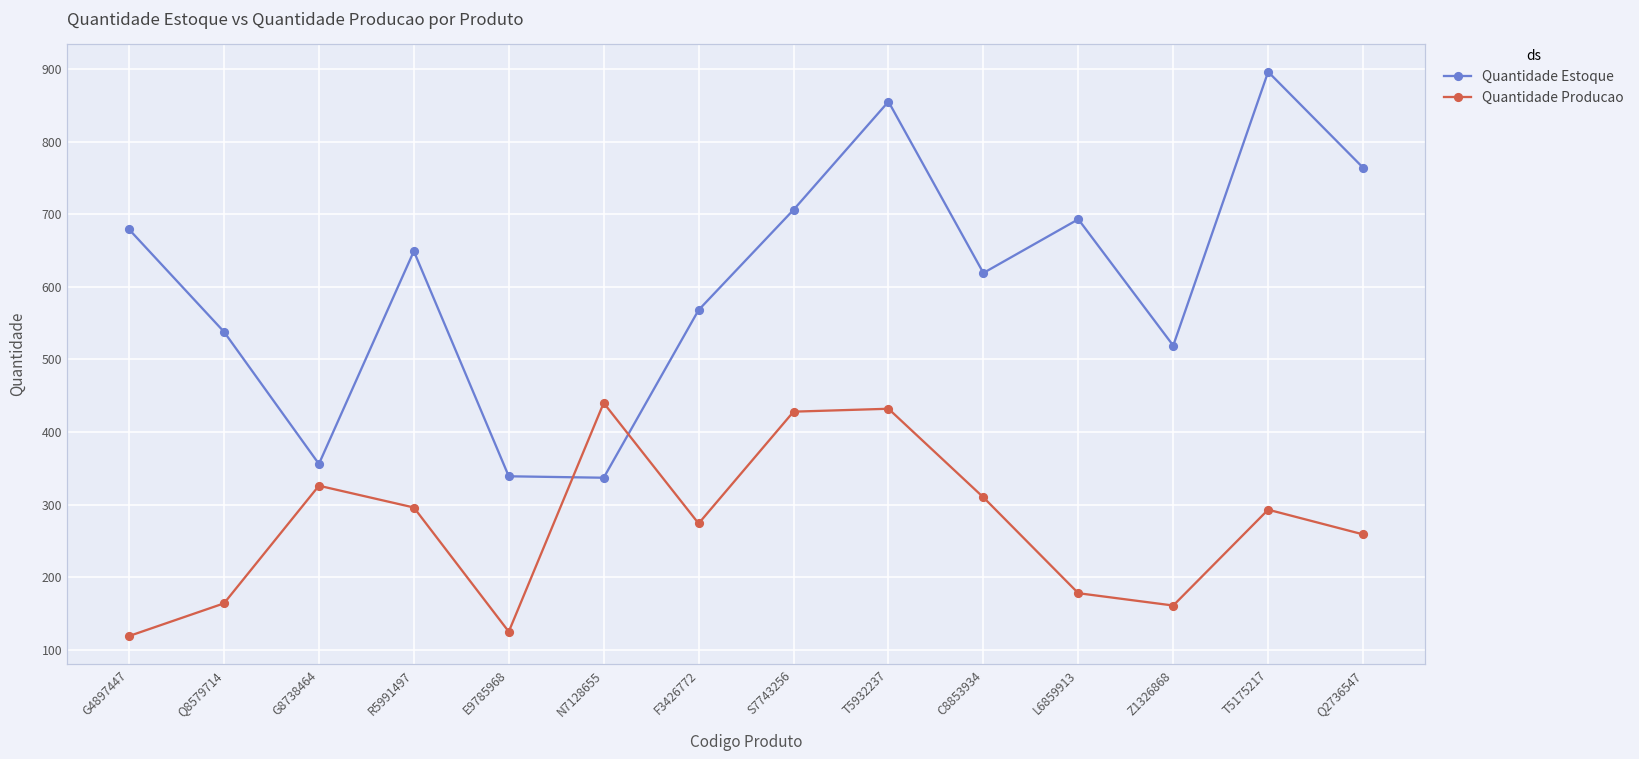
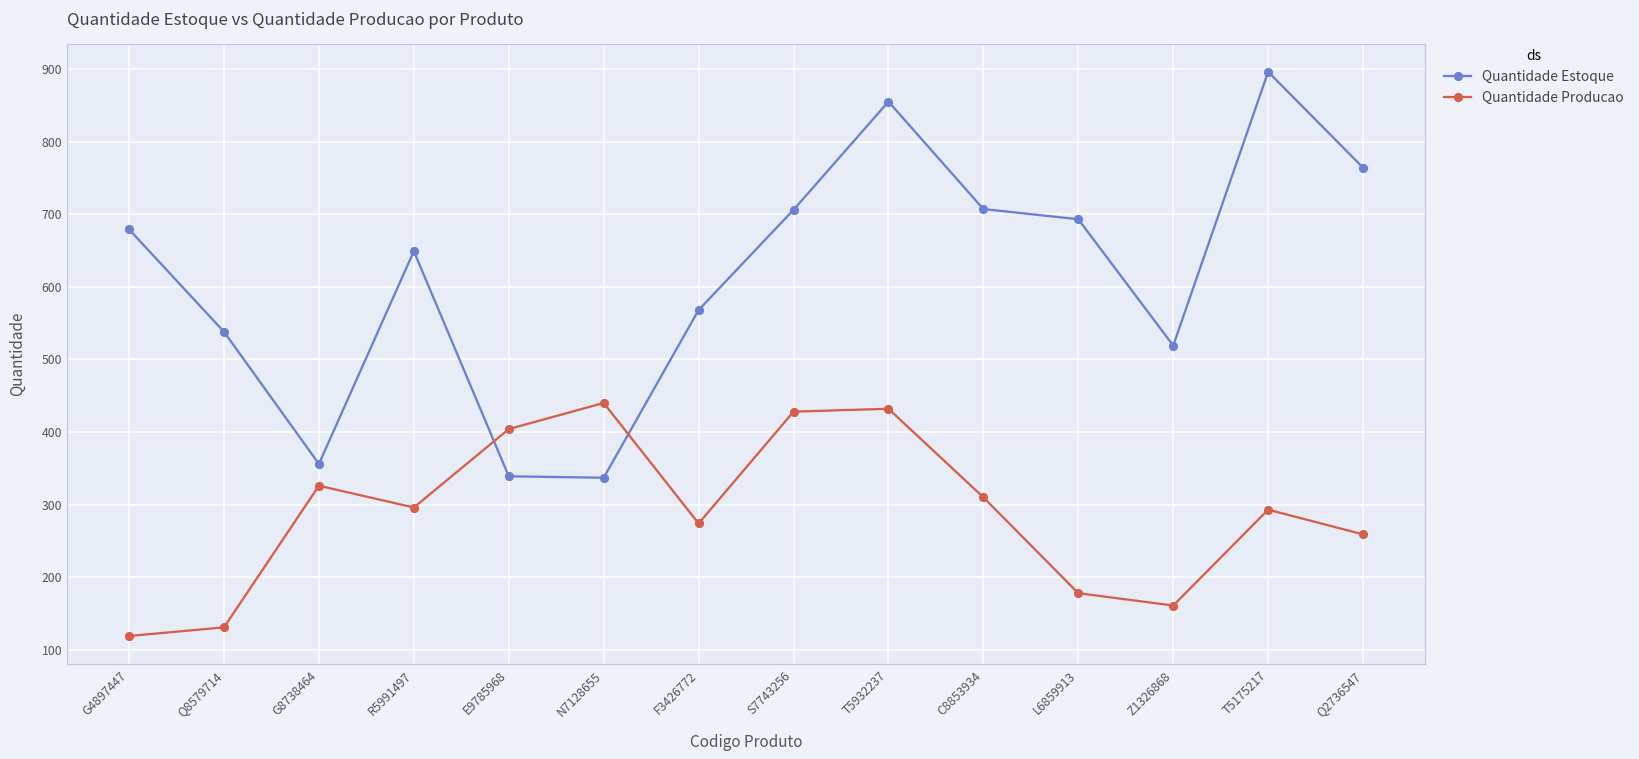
Quantidade Producao, Q8579714: 160 -> 130
Quantidade Producao, E9785968: 130 -> 400
Quantidade Estoque, C8853934: 620 -> 710
